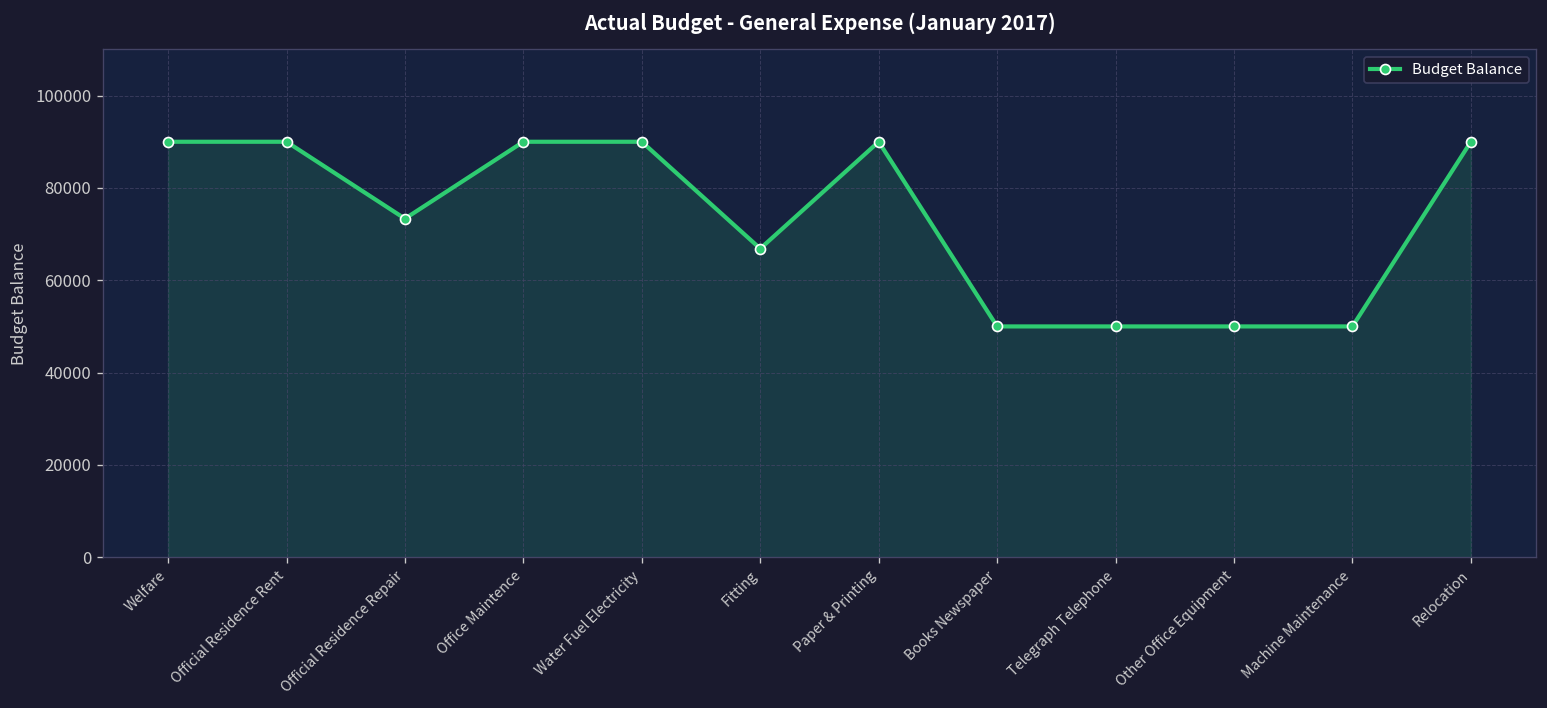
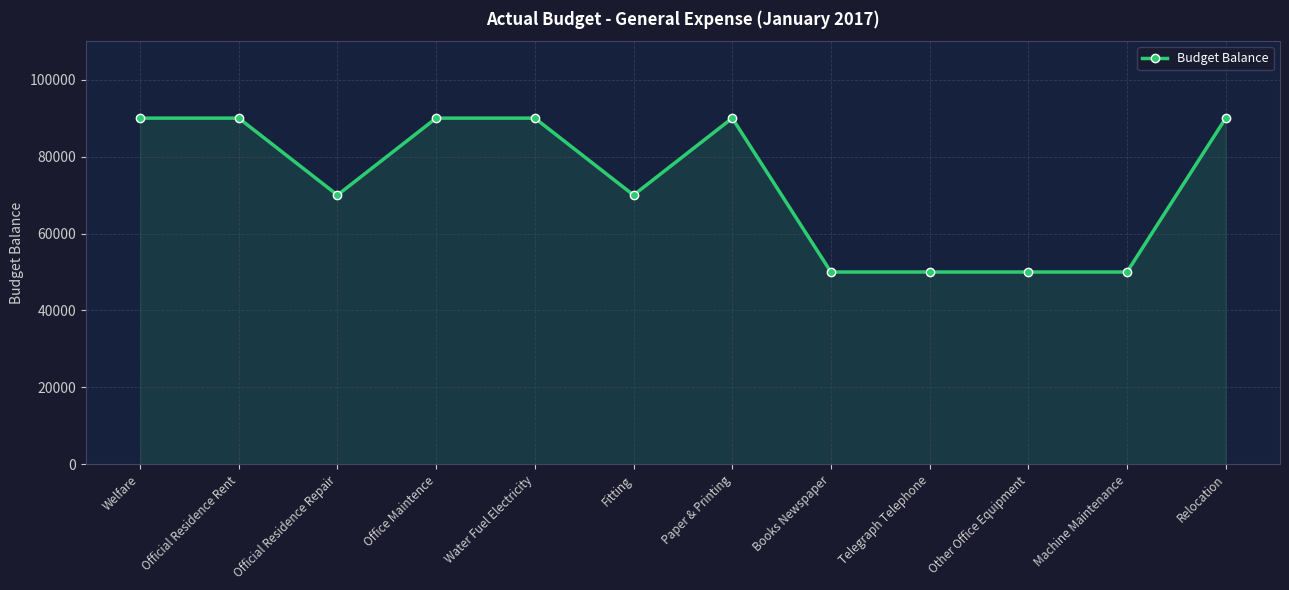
Official Residence Repair: 73000 -> 70000
Fitting: 67000 -> 70000
